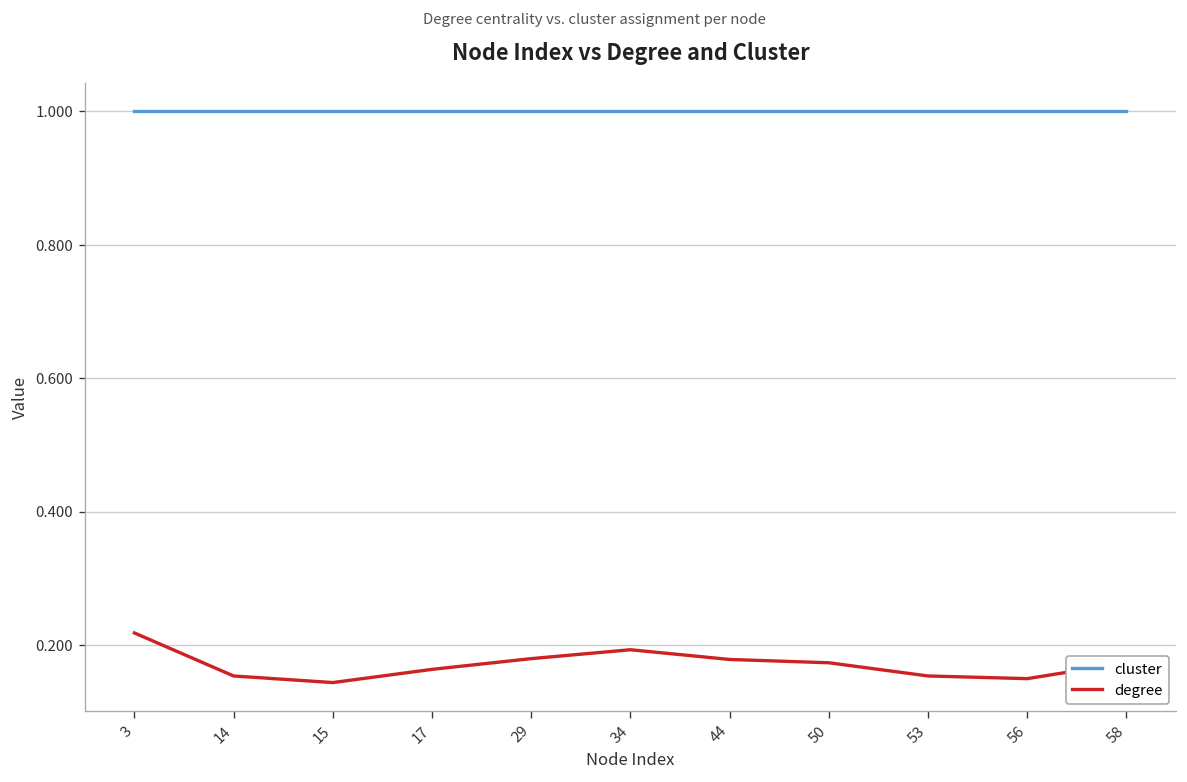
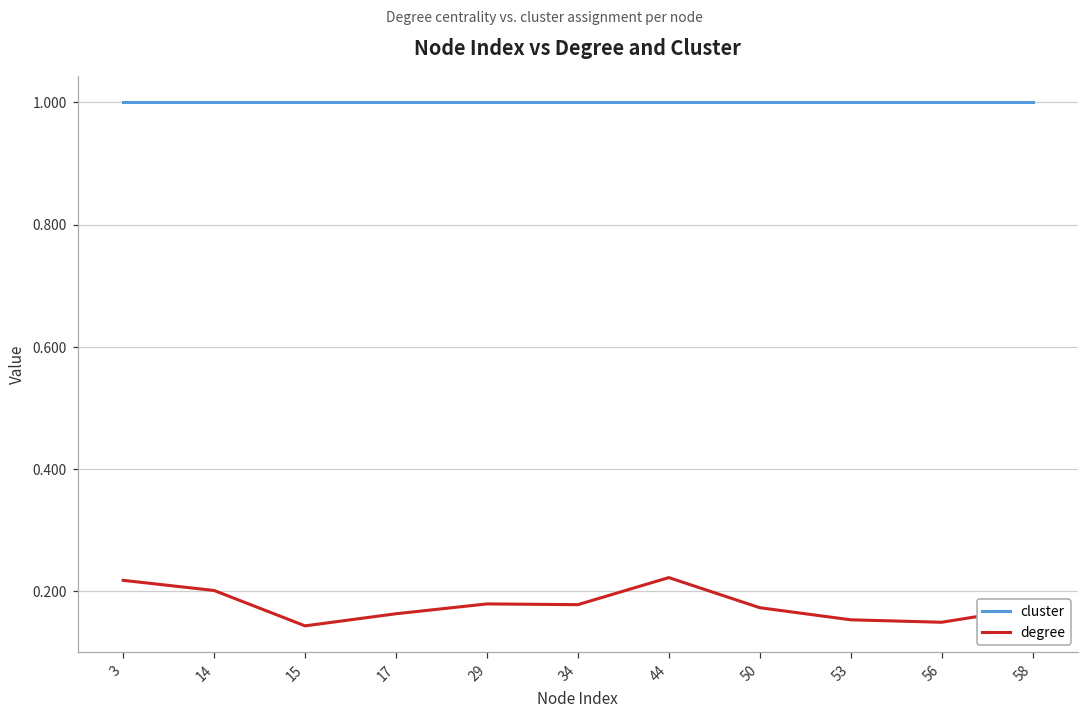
degree, 14: 0.15 -> 0.20
degree, 34: 0.19 -> 0.18
degree, 44: 0.18 -> 0.22
